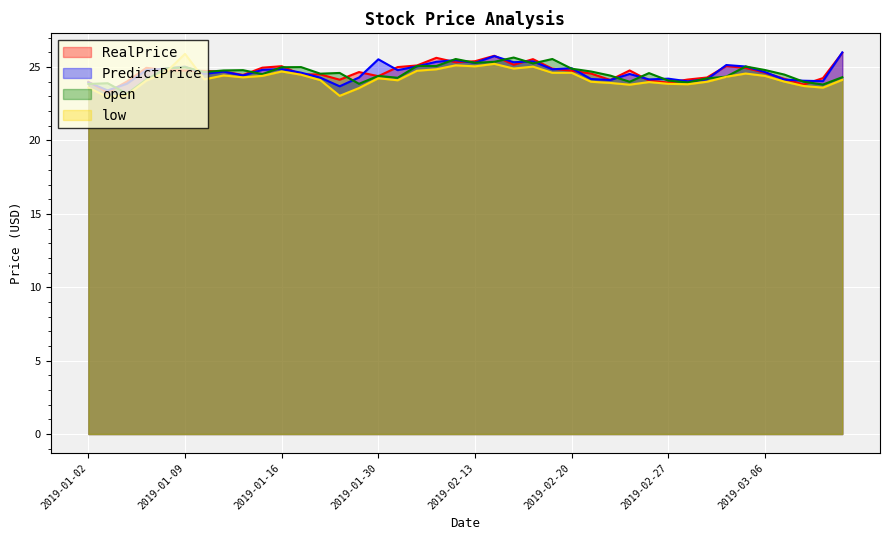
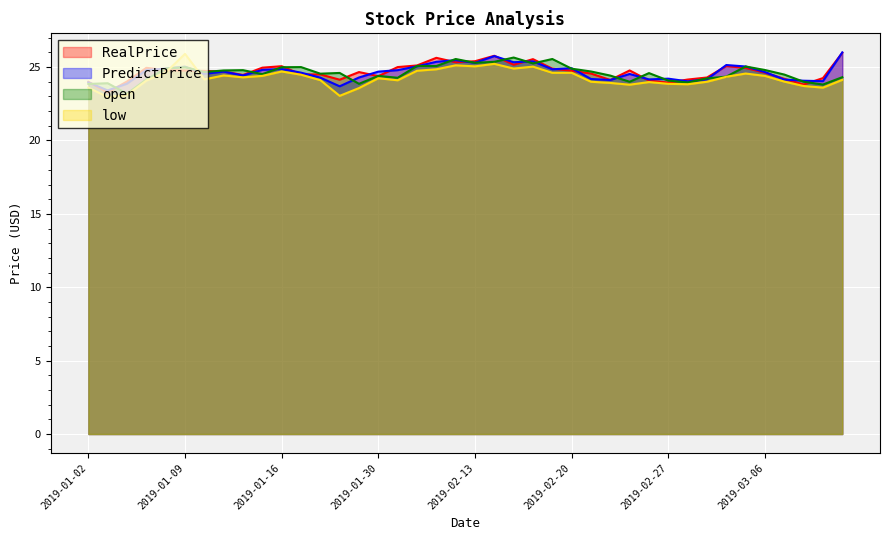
PredictPrice, 2019-01-30: 25.5 -> 24.7
